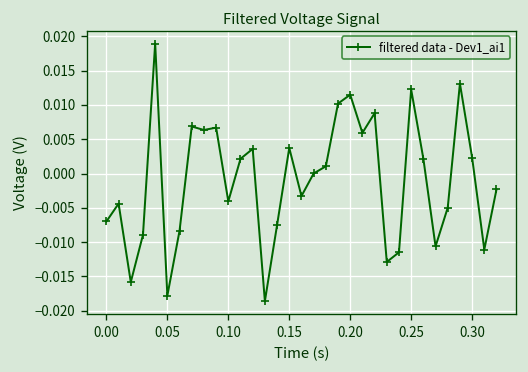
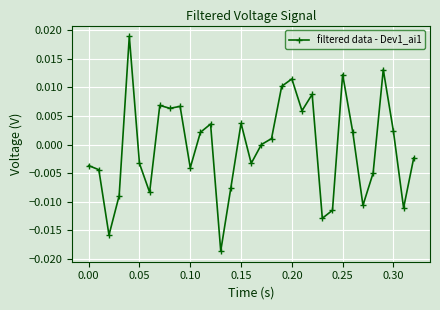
0.00: -0.007 -> -0.004
0.05: -0.018 -> -0.003
